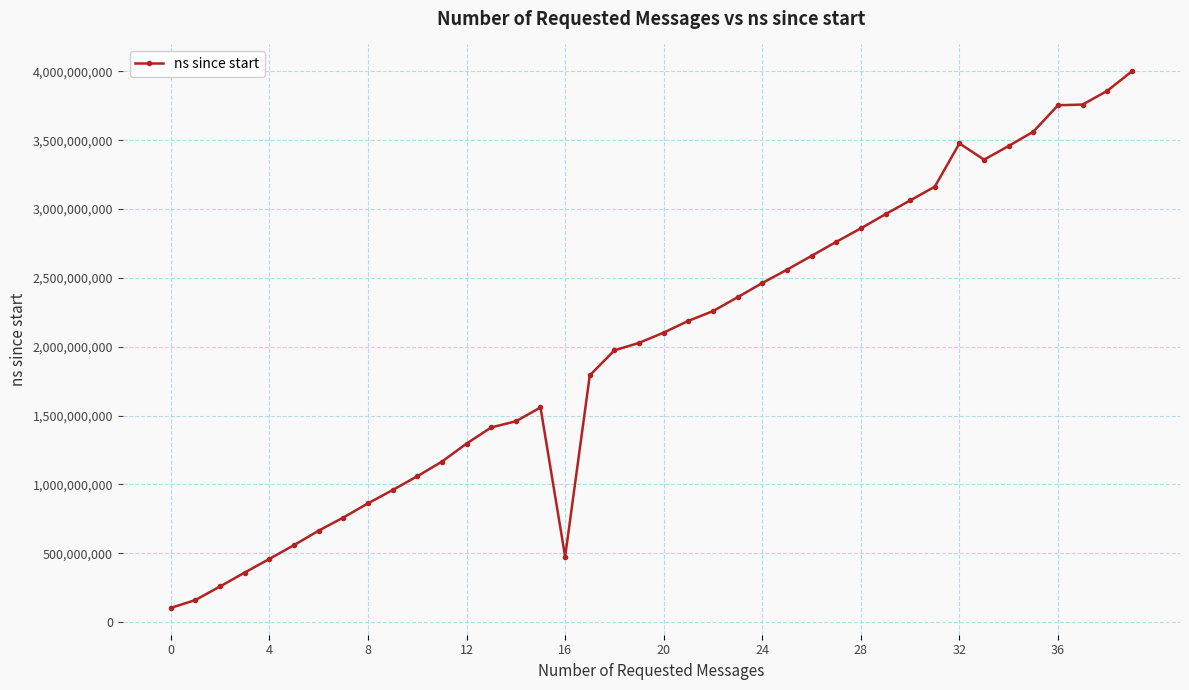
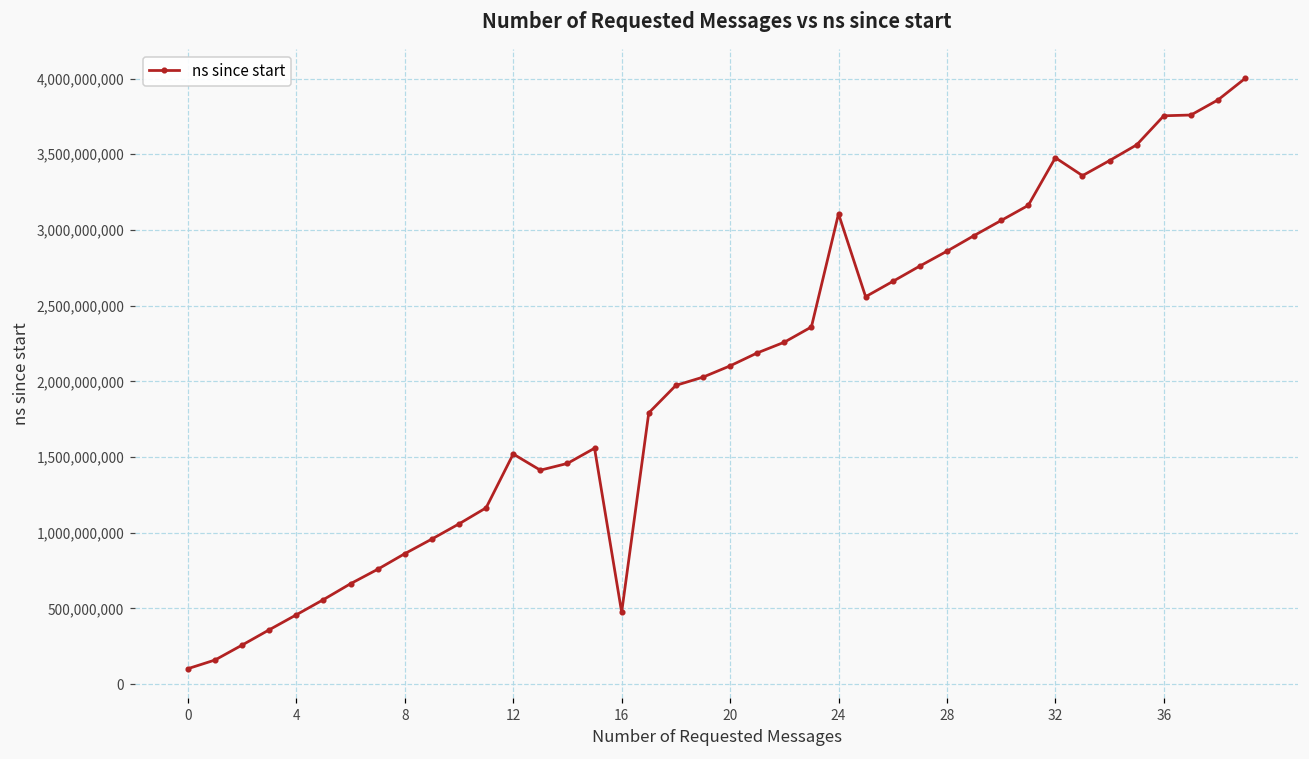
12: 1,300,000,000 -> 1,520,000,000
24: 2,460,000,000 -> 3,110,000,000
